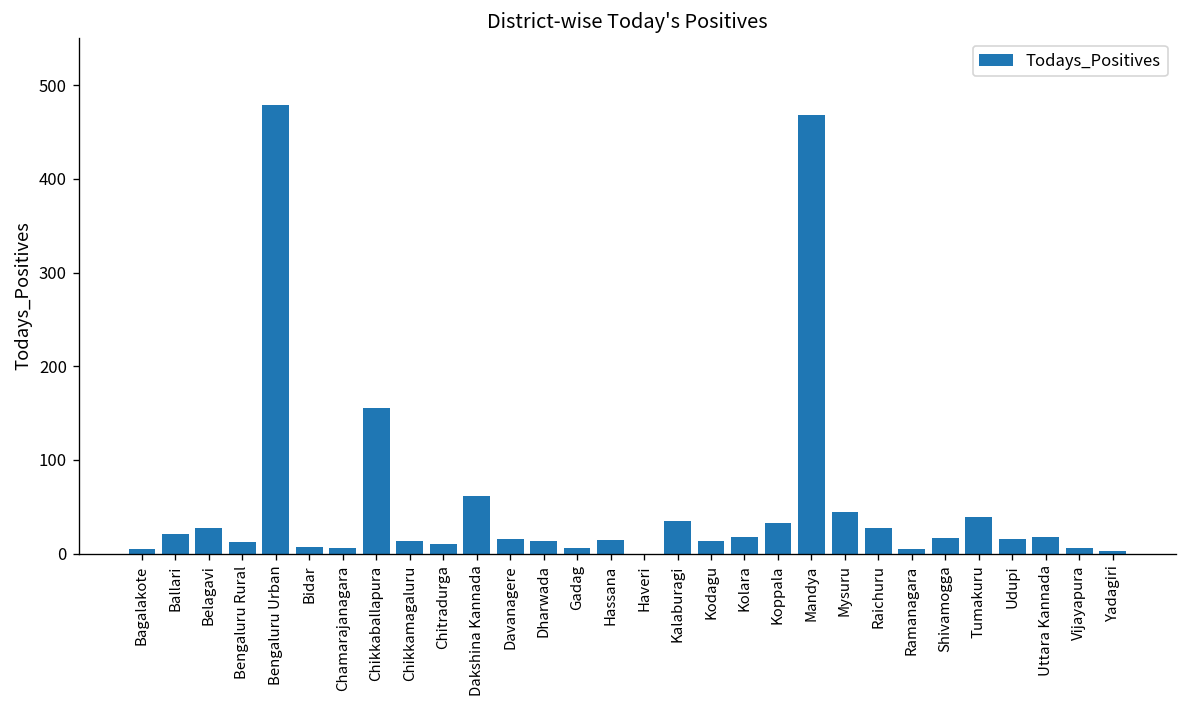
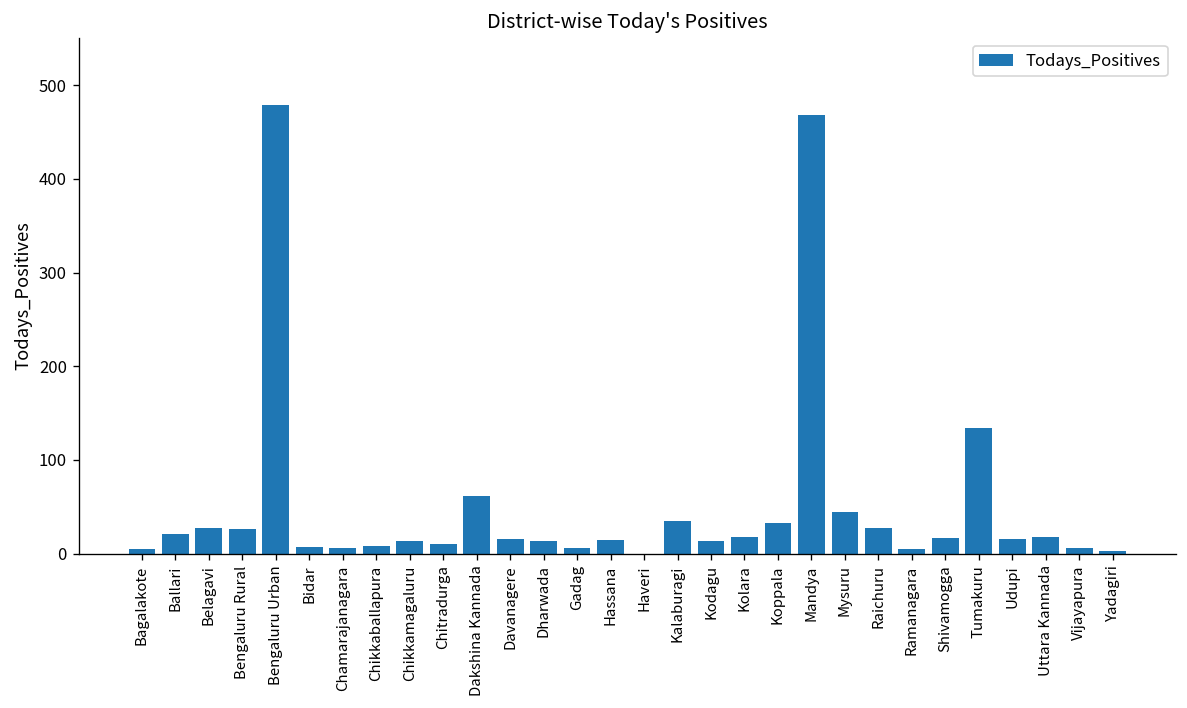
Bengaluru Rural: 10 -> 30
Chikkaballapura: 160 -> 10
Tumakuru: 40 -> 130
